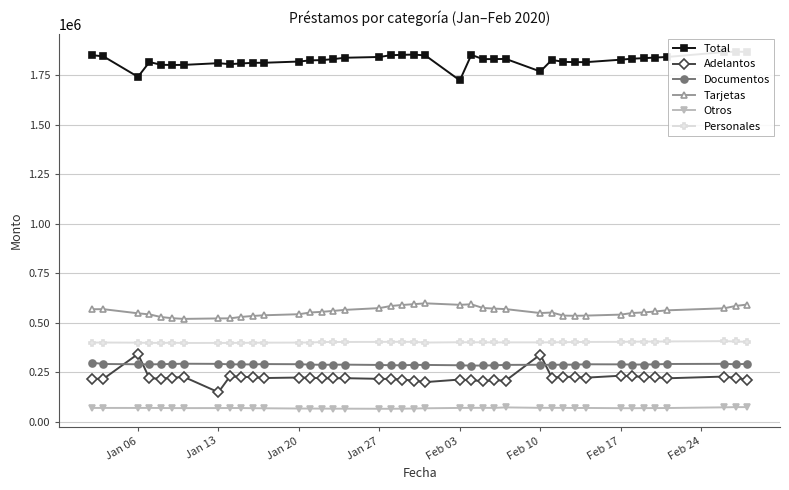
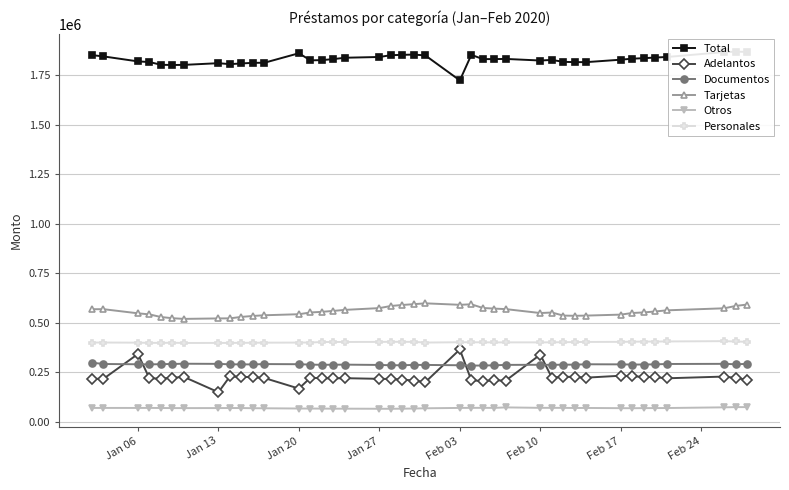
Total, Jan 06: 1740000 -> 1820000
Total, Jan 20: 1820000 -> 1860000
Adelantos, Jan 20: 220000 -> 170000
Adelantos, Feb 03: 210000 -> 370000
Total, Feb 10: 1770000 -> 1820000
